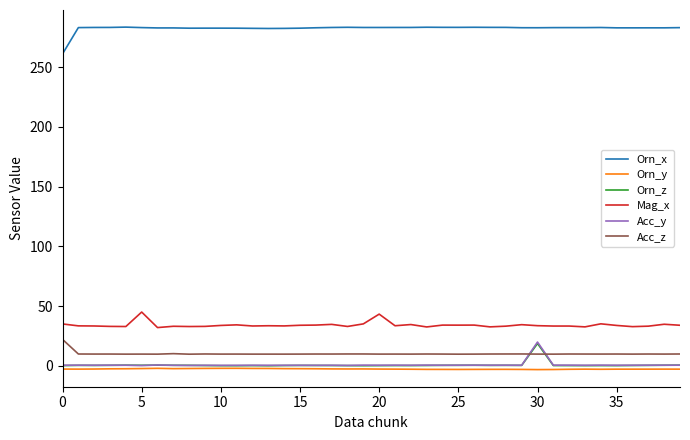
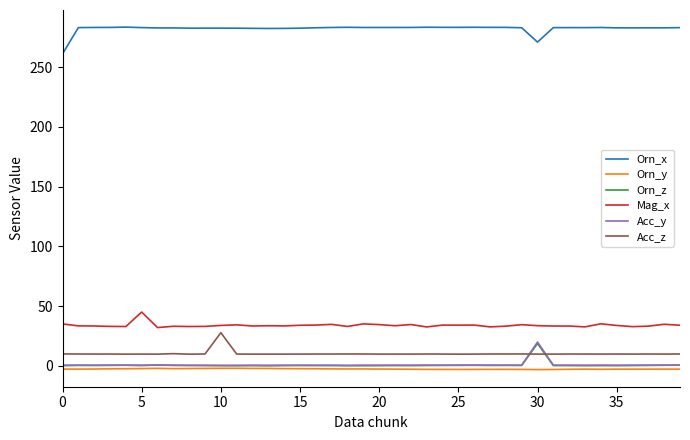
Acc_z, 0: 22 -> 10
Acc_z, 10: 10 -> 28
Mag_x, 20: 43 -> 34
Orn_x, 30: 283 -> 271
